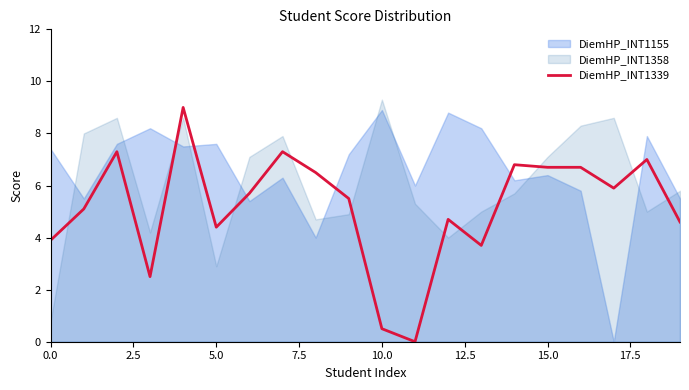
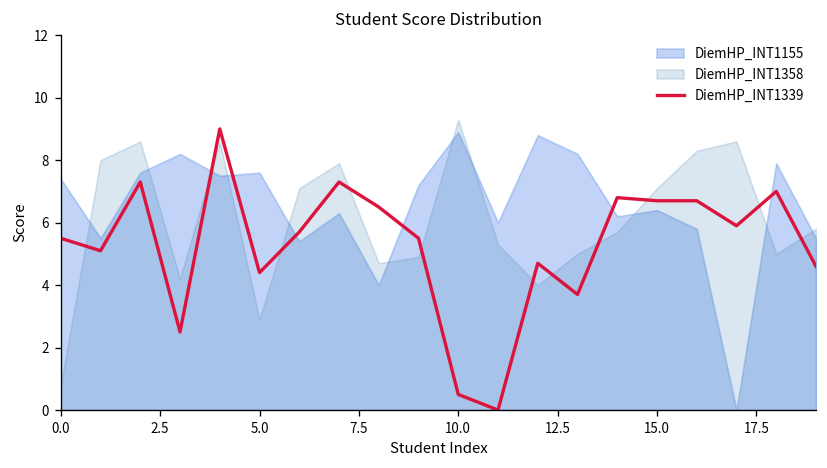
DiemHP_INT1339, 0.0: 3.9 -> 5.5
